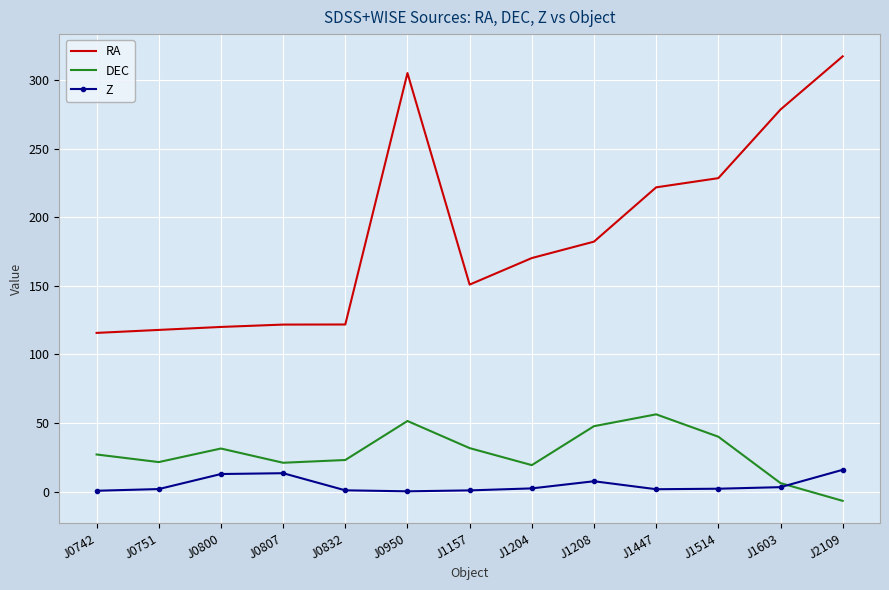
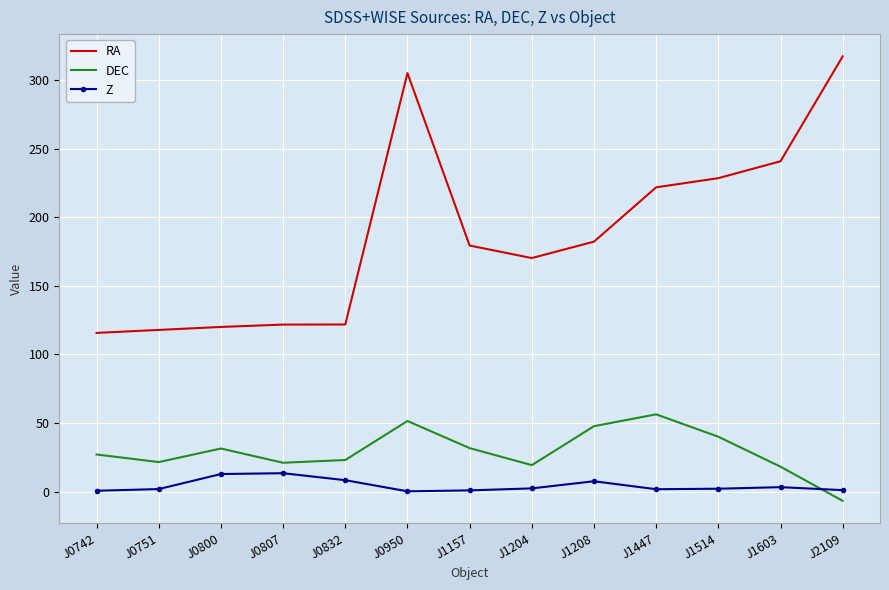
Z, J0832: 1 -> 8
RA, J1157: 151 -> 179
RA, J1603: 279 -> 241
DEC, J1603: 6 -> 18
Z, J2109: 16 -> 1
